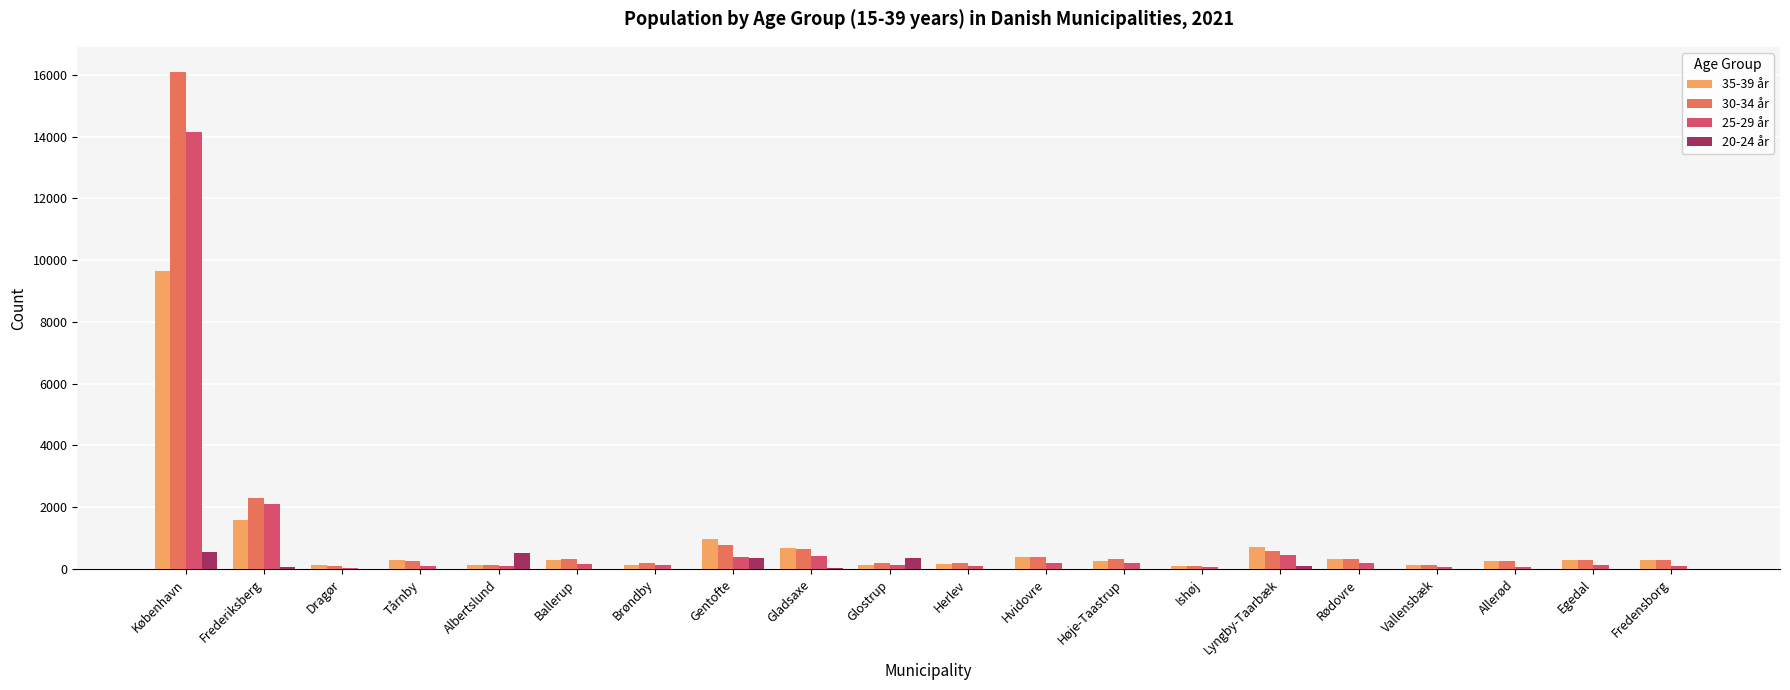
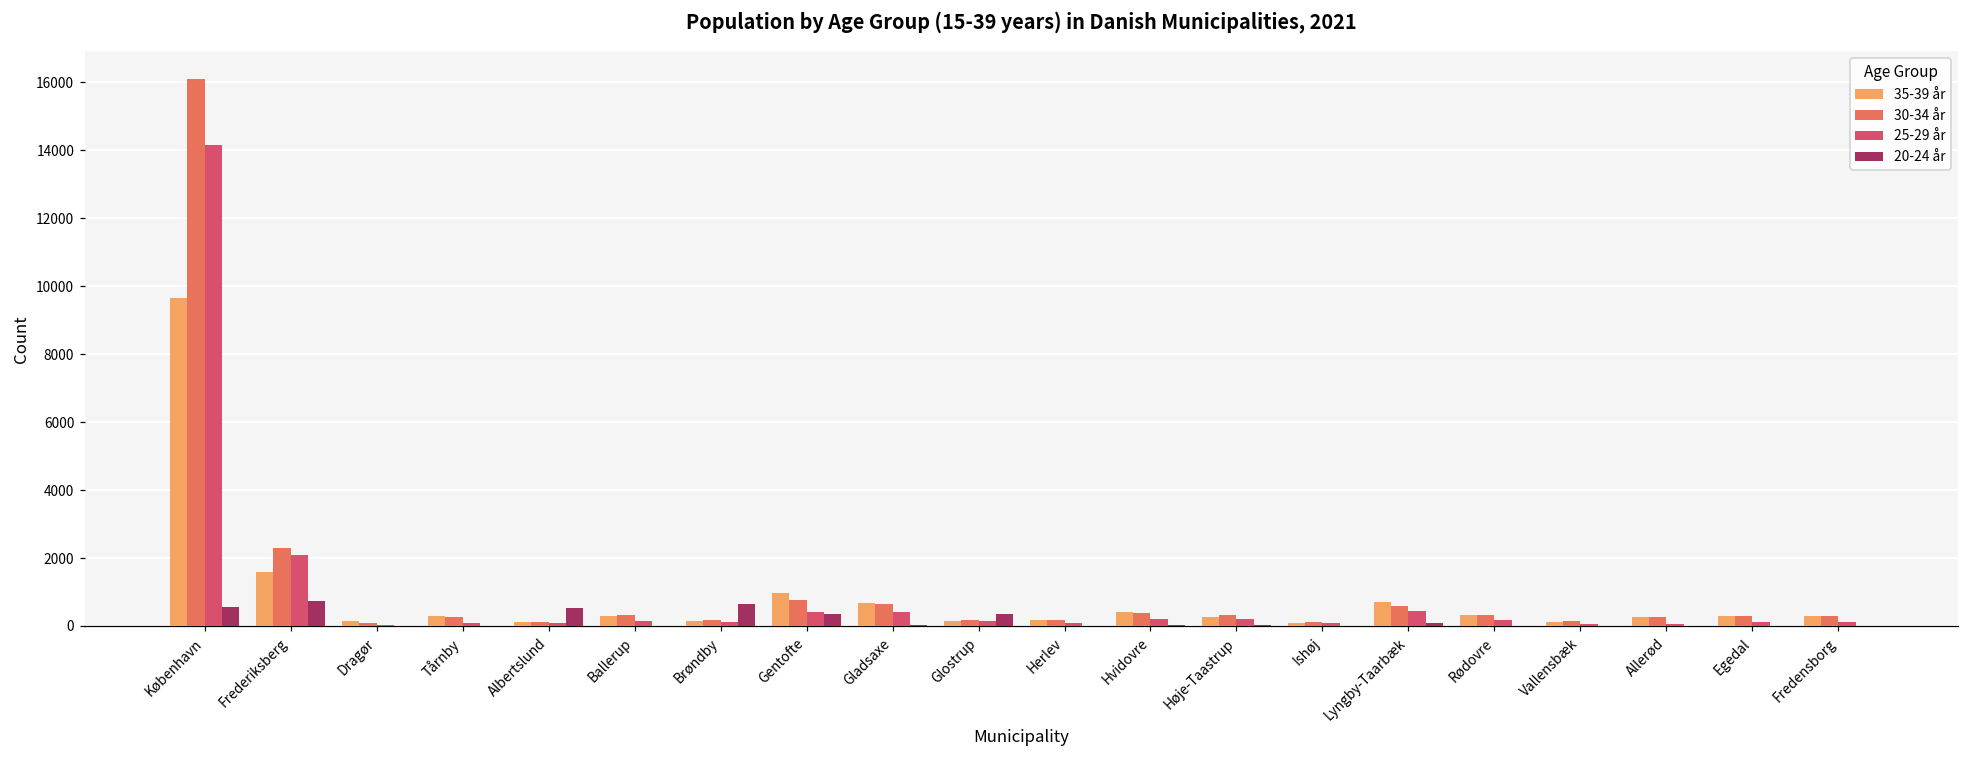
20-24 år, Frederiksberg: 100 -> 700
20-24 år, Brøndby: 0 -> 700
